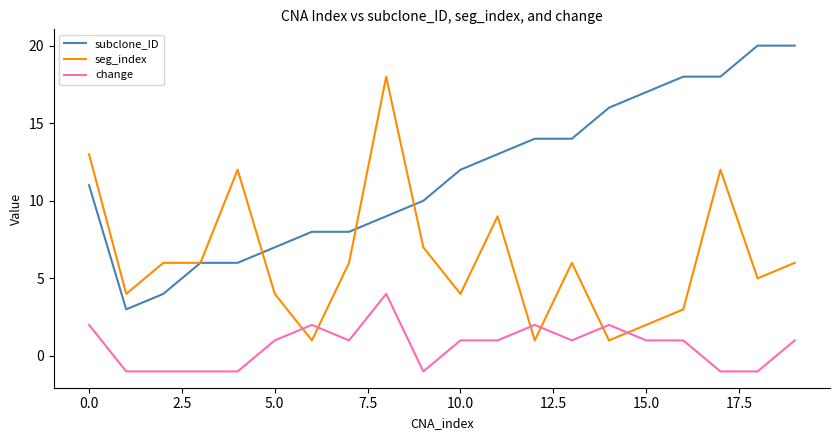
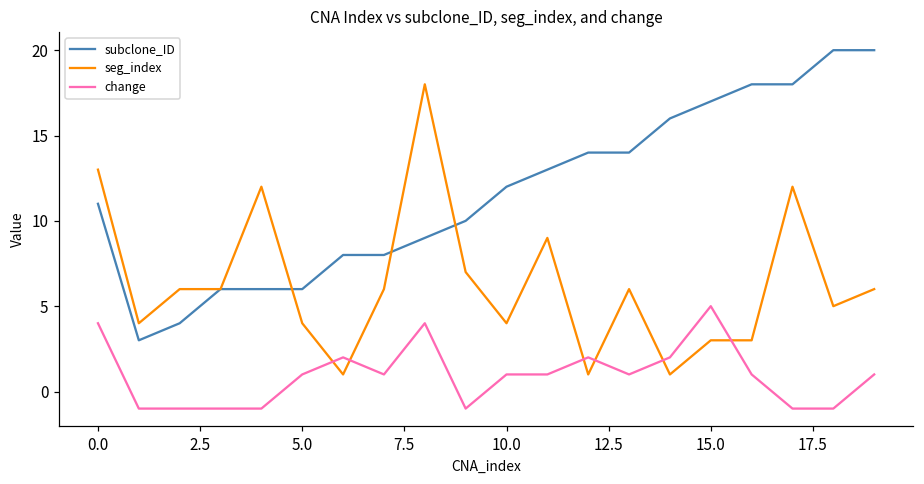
change, 0.0: 2 -> 4
subclone_ID, 5.0: 7 -> 6
seg_index, 15.0: 2 -> 3
change, 15.0: 1 -> 5
